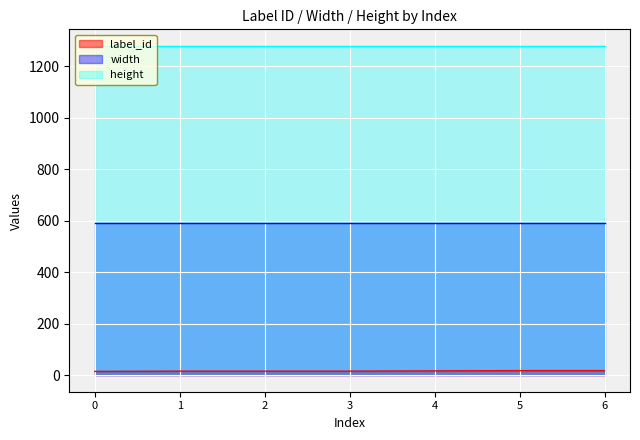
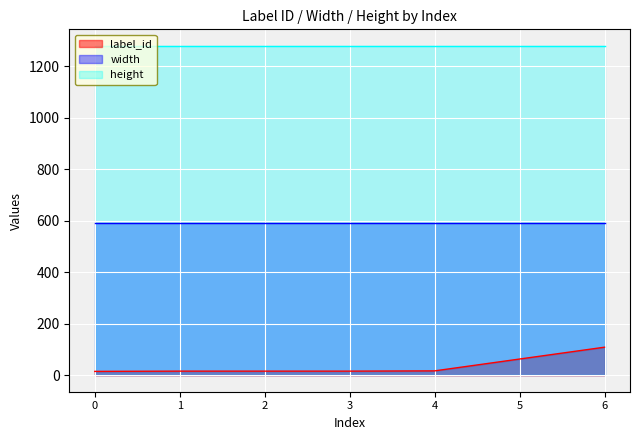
label_id, 5: 20 -> 60
label_id, 6: 20 -> 110
